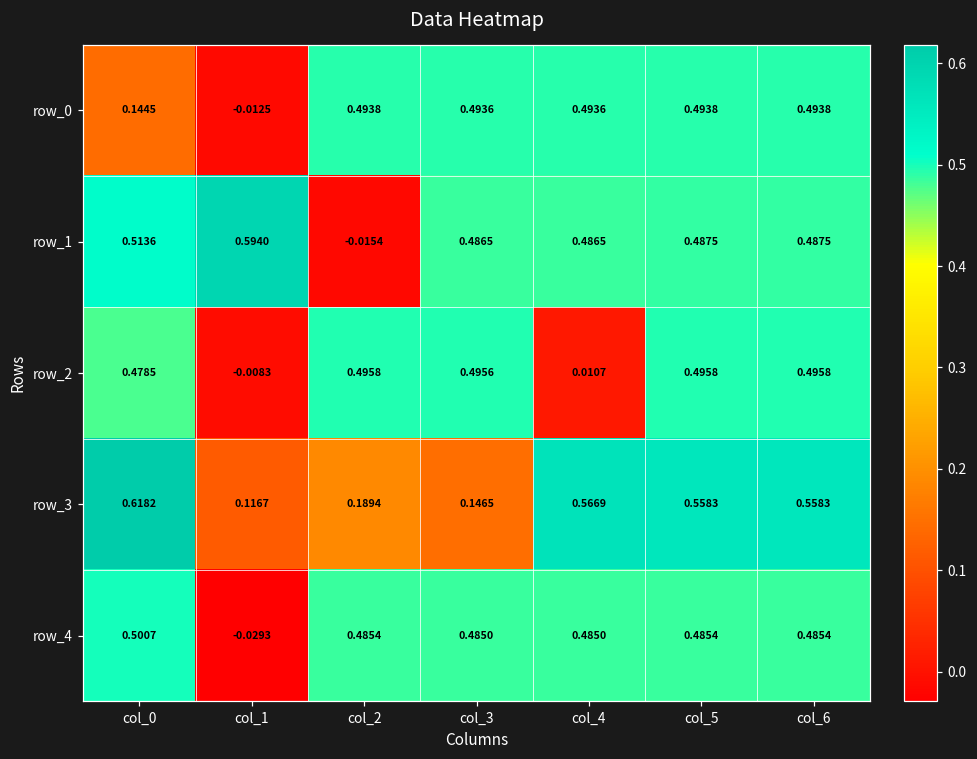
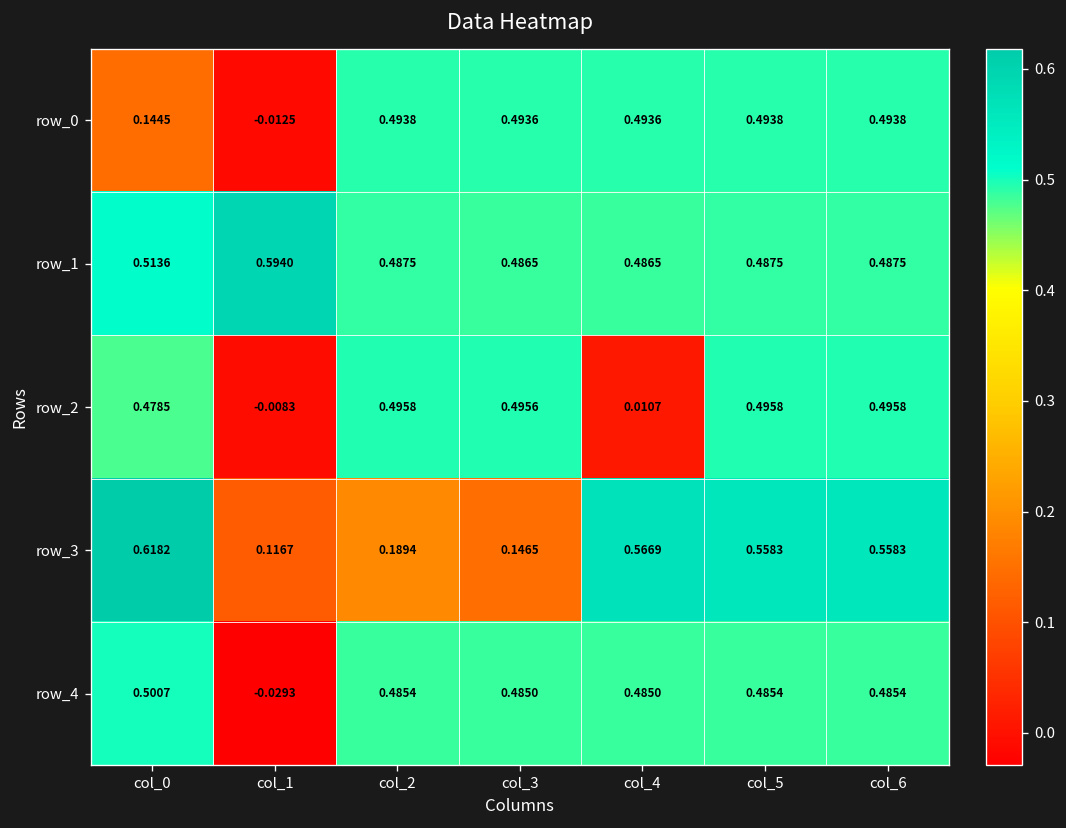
row_1, col_2: -0.0154 -> 0.4875
